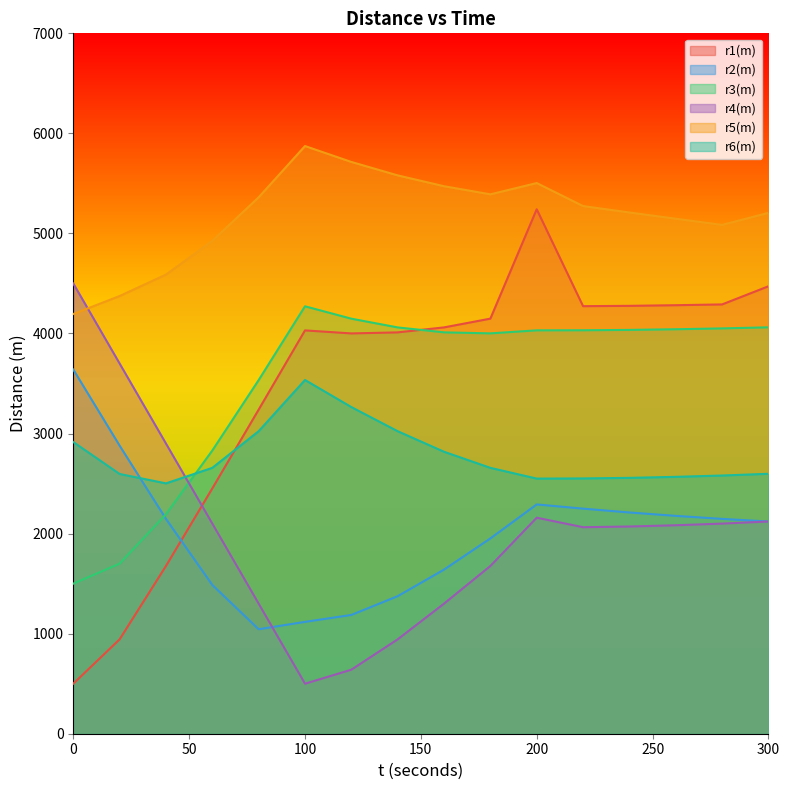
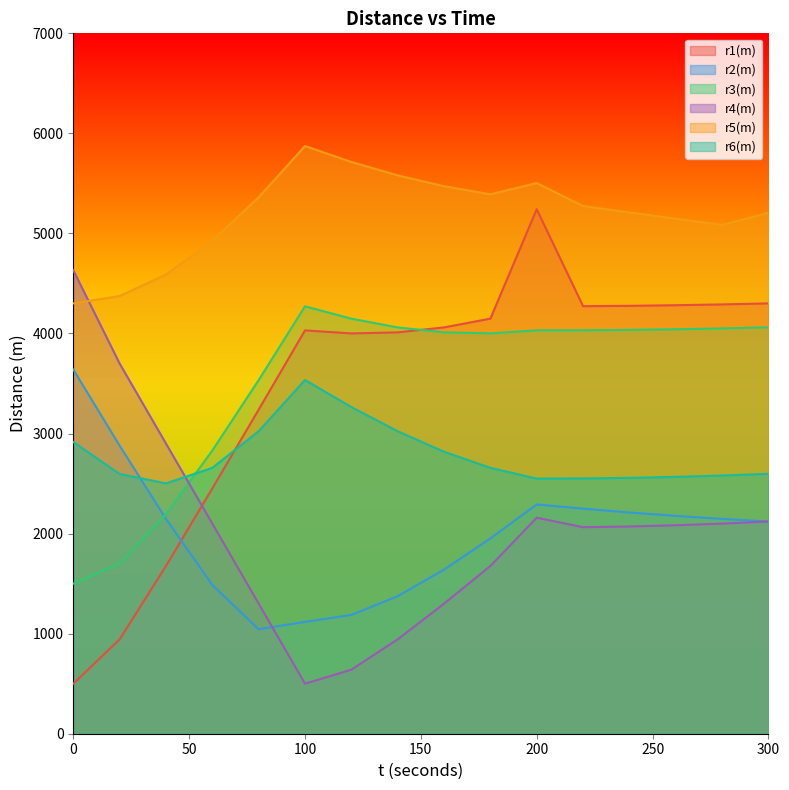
r4(m), 0: 4500 -> 4630
r5(m), 0: 4190 -> 4300
r1(m), 300: 4470 -> 4300
